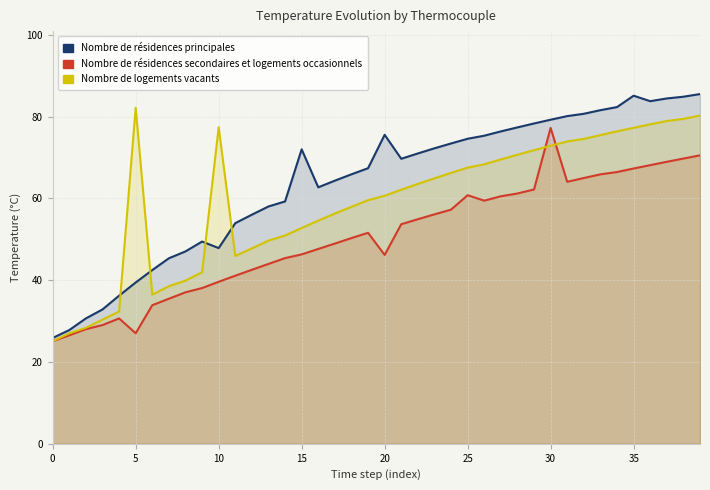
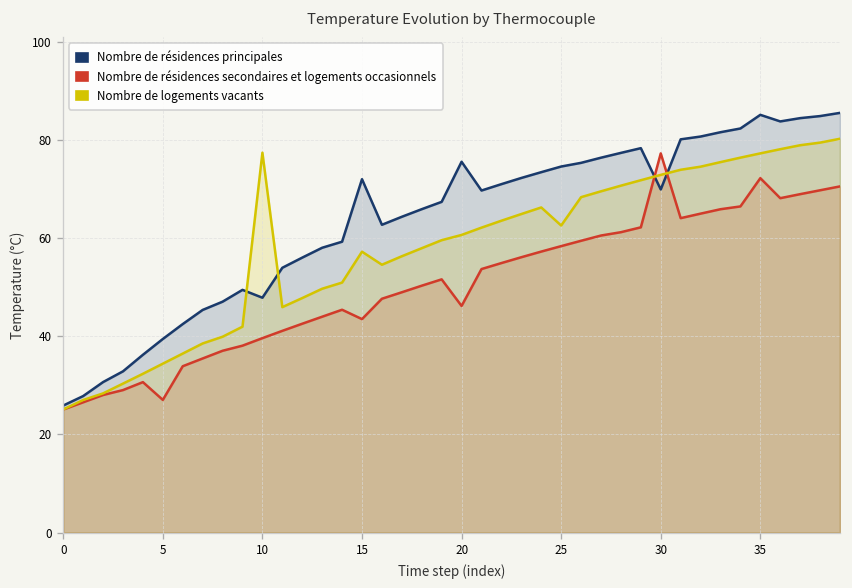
Nombre de logements vacants, 5: 82 -> 34
Nombre de résidences secondaires et logements occasionnels, 15: 46 -> 43
Nombre de logements vacants, 15: 53 -> 57
Nombre de résidences secondaires et logements occasionnels, 25: 61 -> 58
Nombre de logements vacants, 25: 68 -> 63
Nombre de résidences principales, 30: 79 -> 70
Nombre de résidences secondaires et logements occasionnels, 35: 67 -> 72
